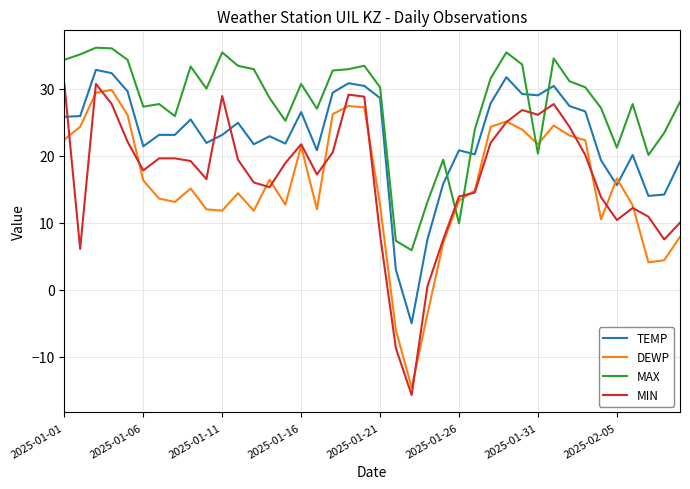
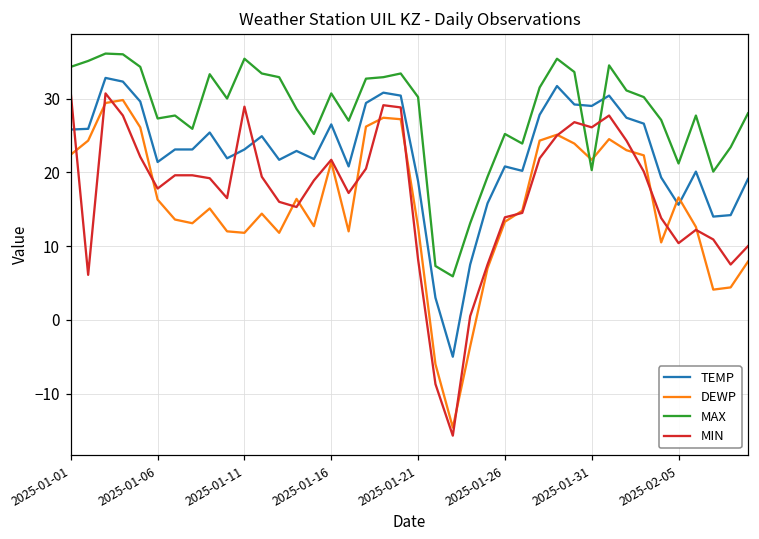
TEMP, 2025-01-21: 29 -> 19
MAX, 2025-01-26: 10 -> 25
